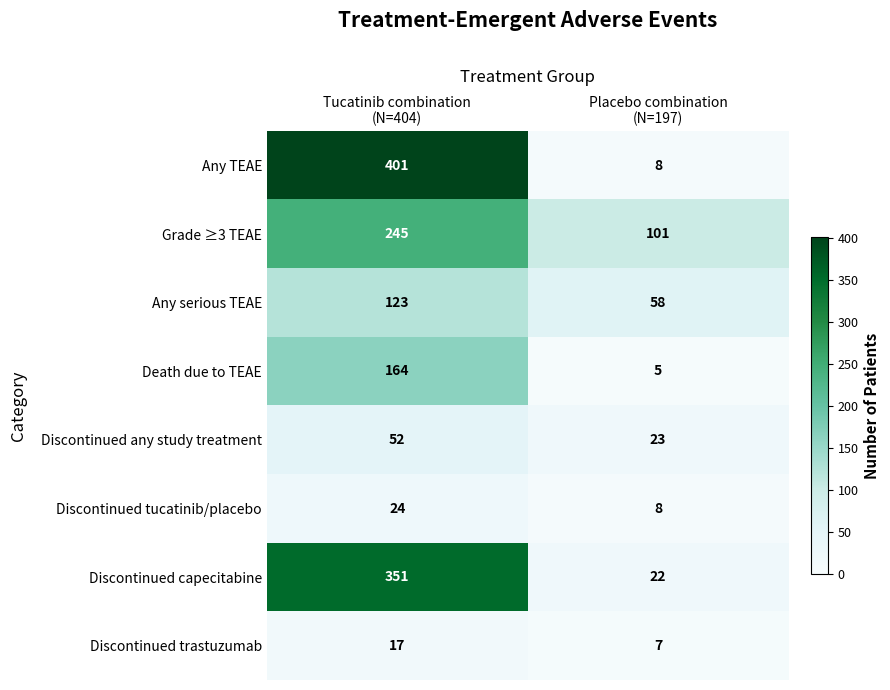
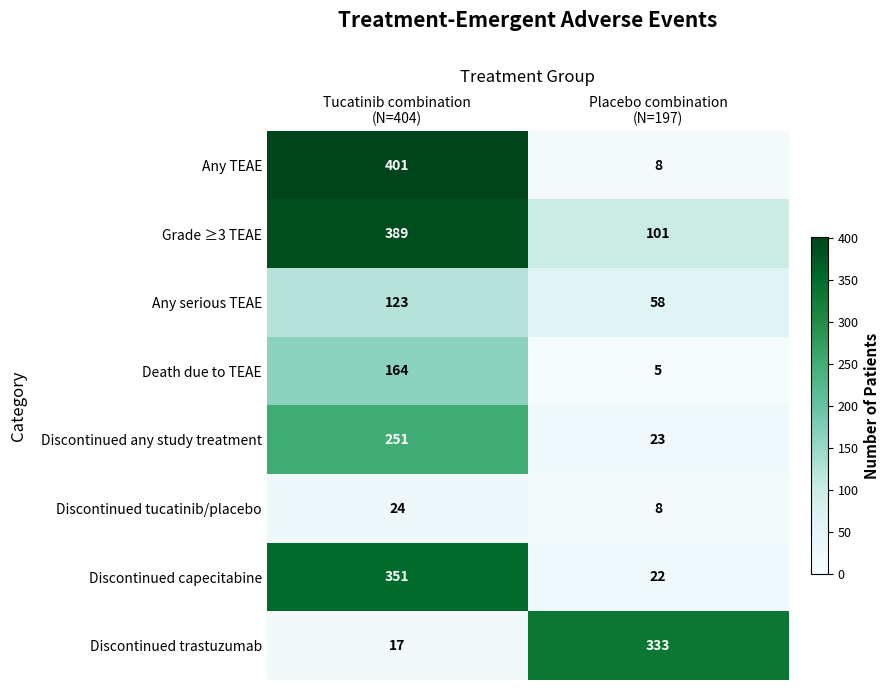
Grade ≥3 TEAE, Tucatinib combination (N=404): 245 -> 389
Discontinued any study treatment, Tucatinib combination (N=404): 52 -> 251
Discontinued trastuzumab, Placebo combination (N=197): 7 -> 333
